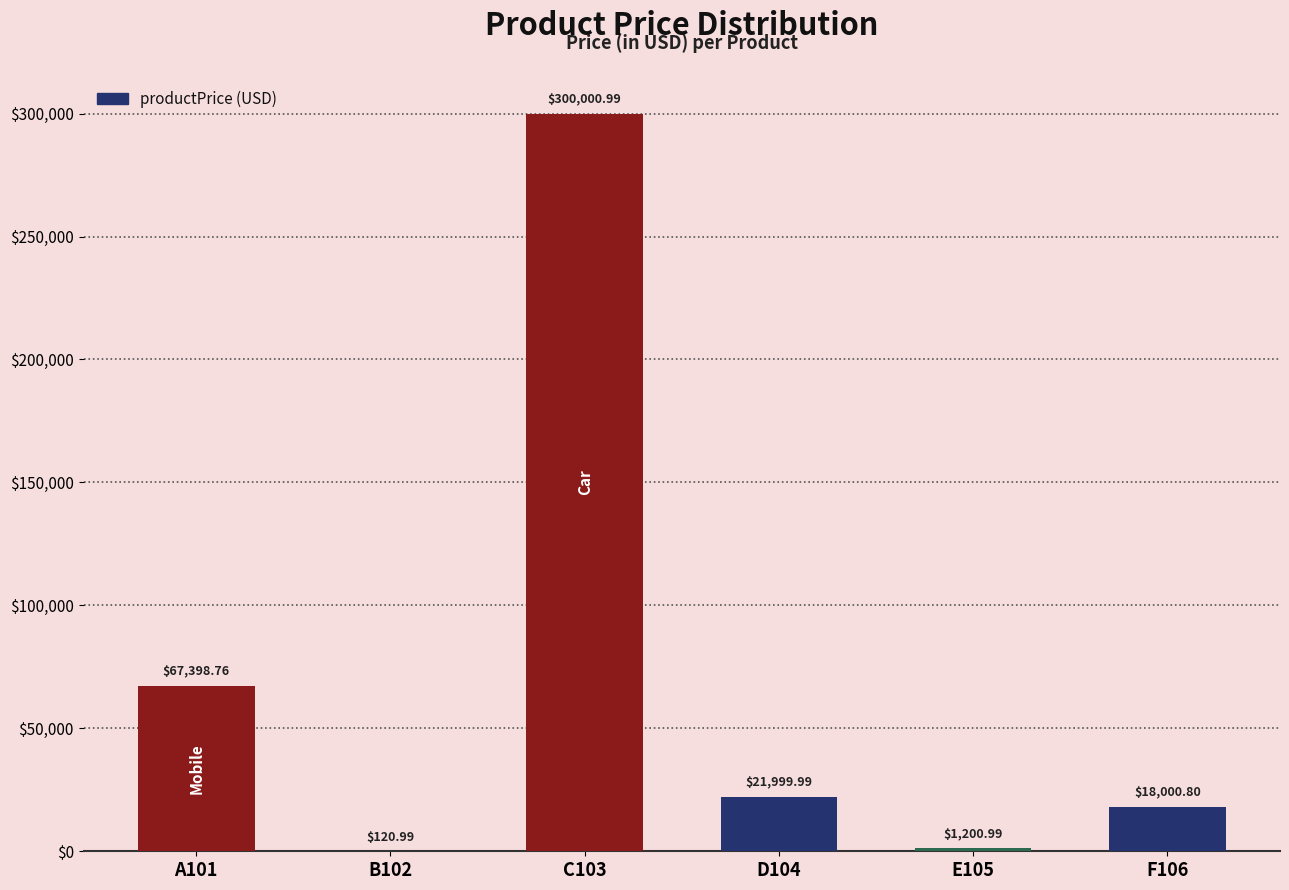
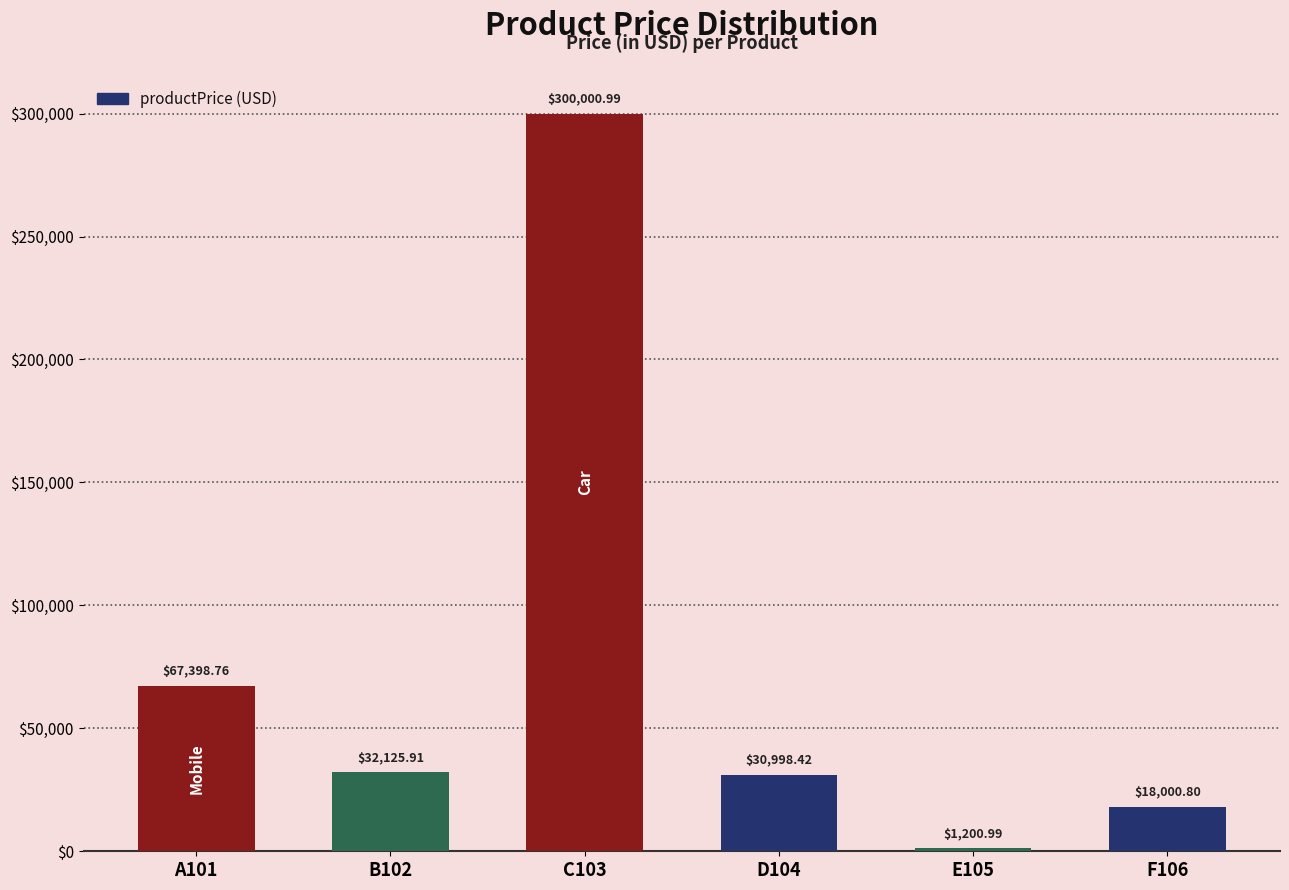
B102: $120.99 -> $32,125.91
D104: $21,999.99 -> $30,998.42
